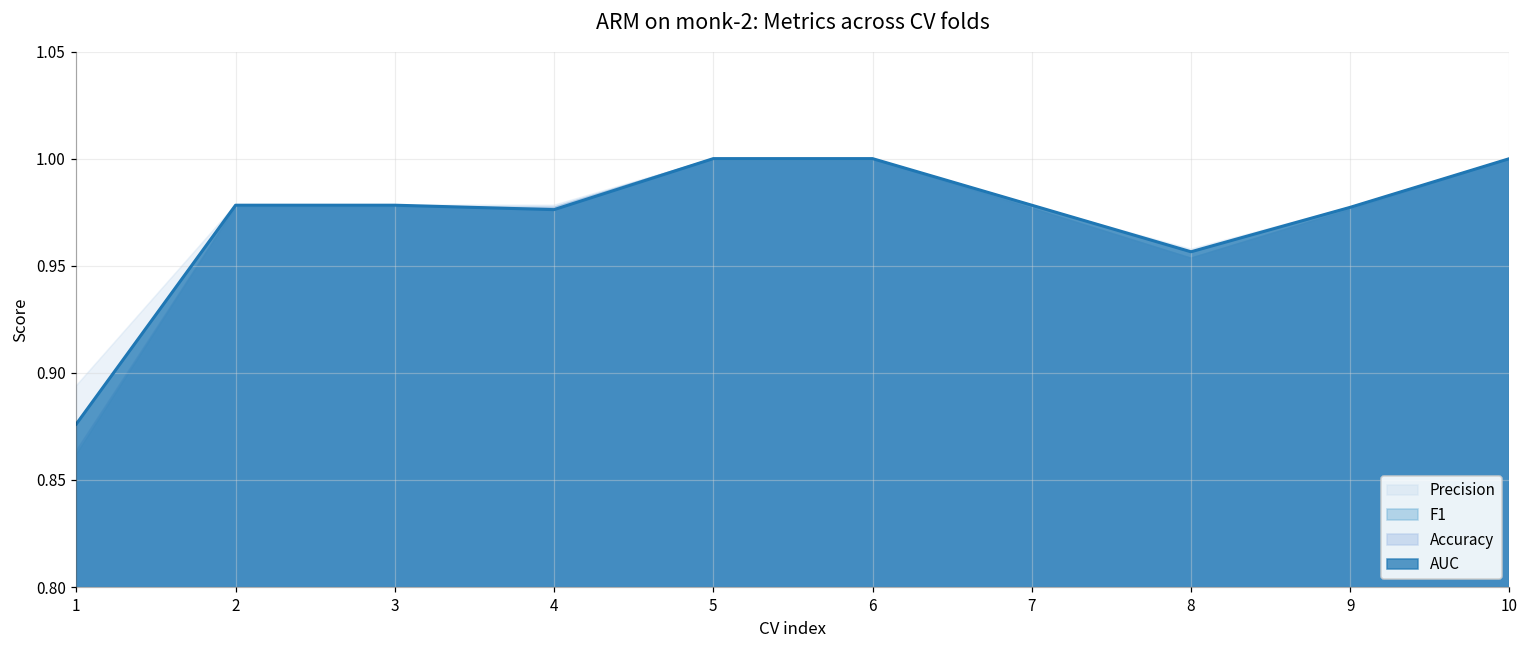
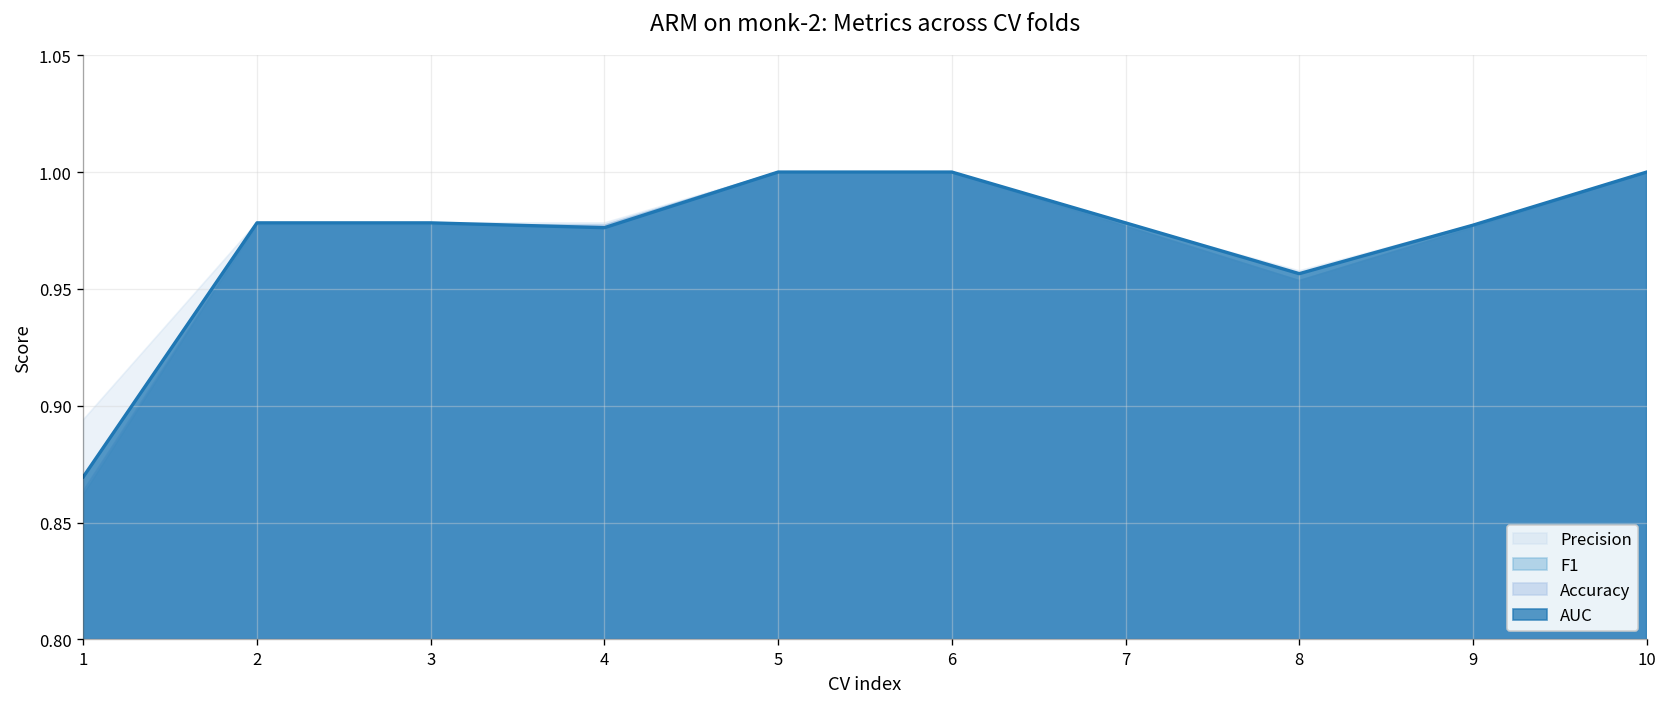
AUC, 1: 0.876 -> 0.870
